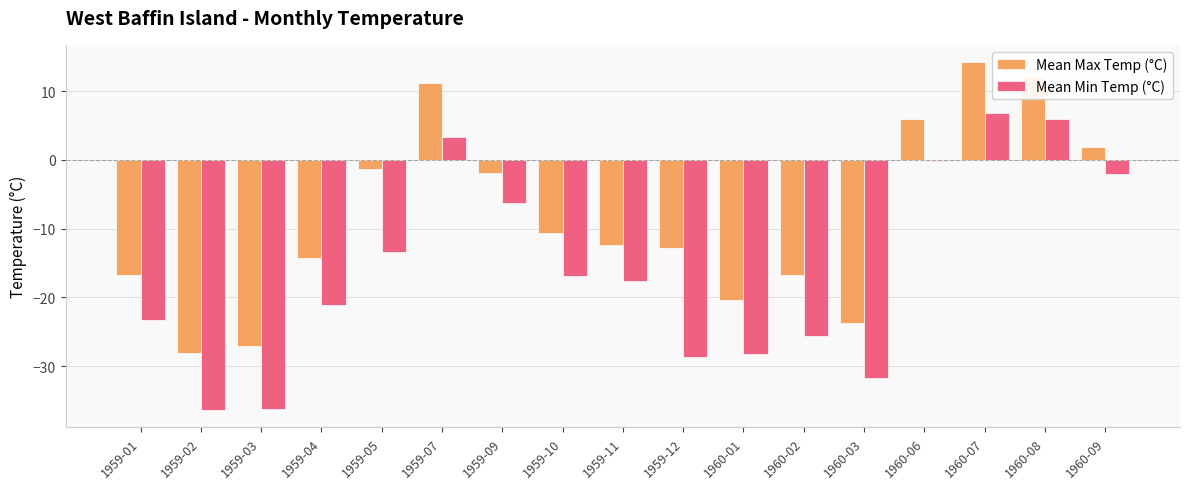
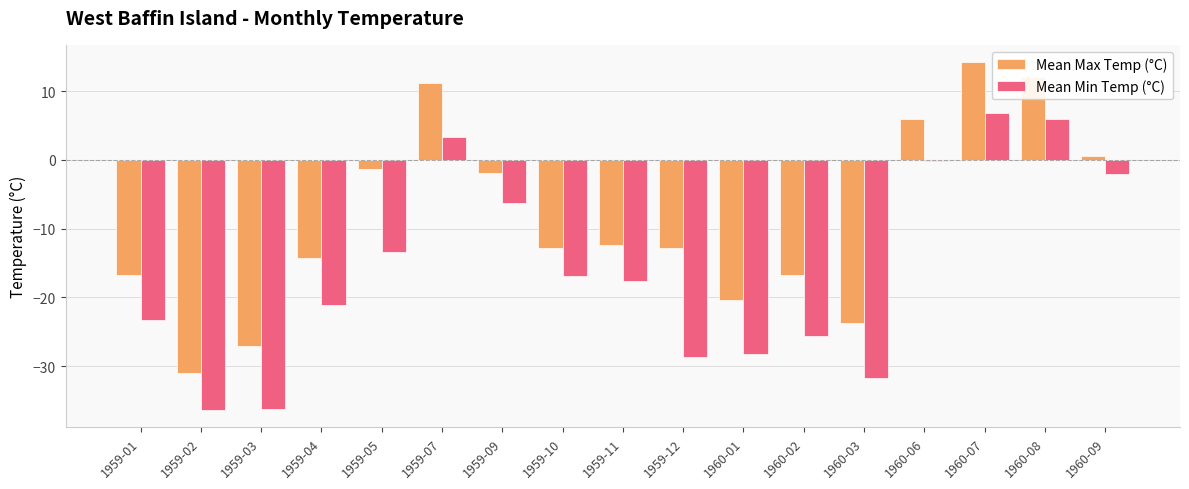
Mean Max Temp (°C), 1959-02: -28 -> -31
Mean Max Temp (°C), 1959-10: -11 -> -13
Mean Max Temp (°C), 1960-09: 2 -> 1
